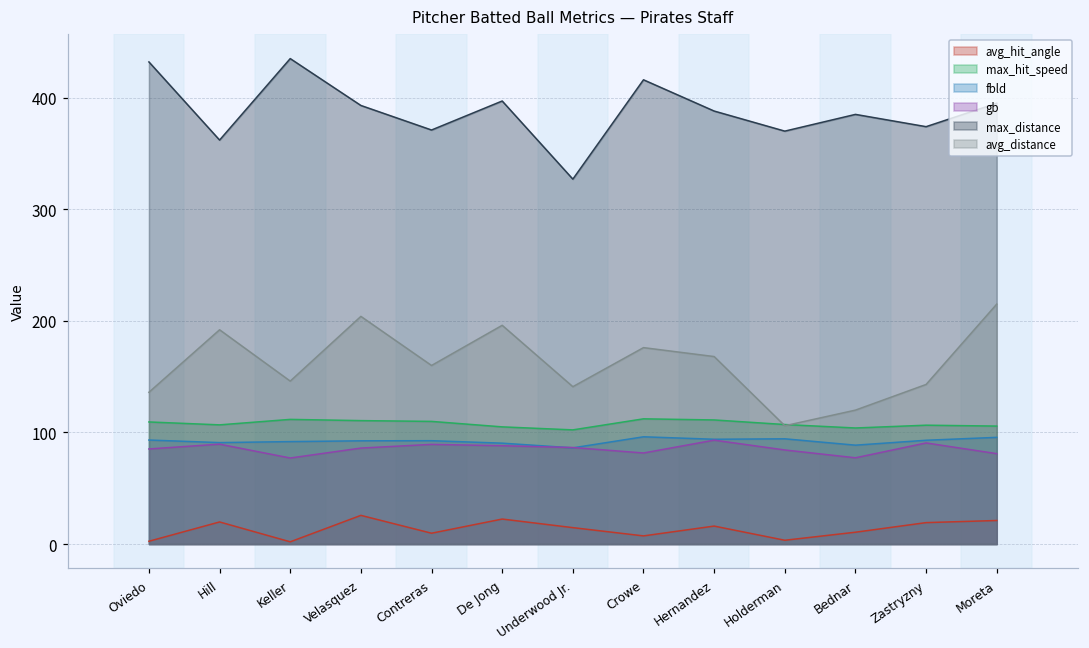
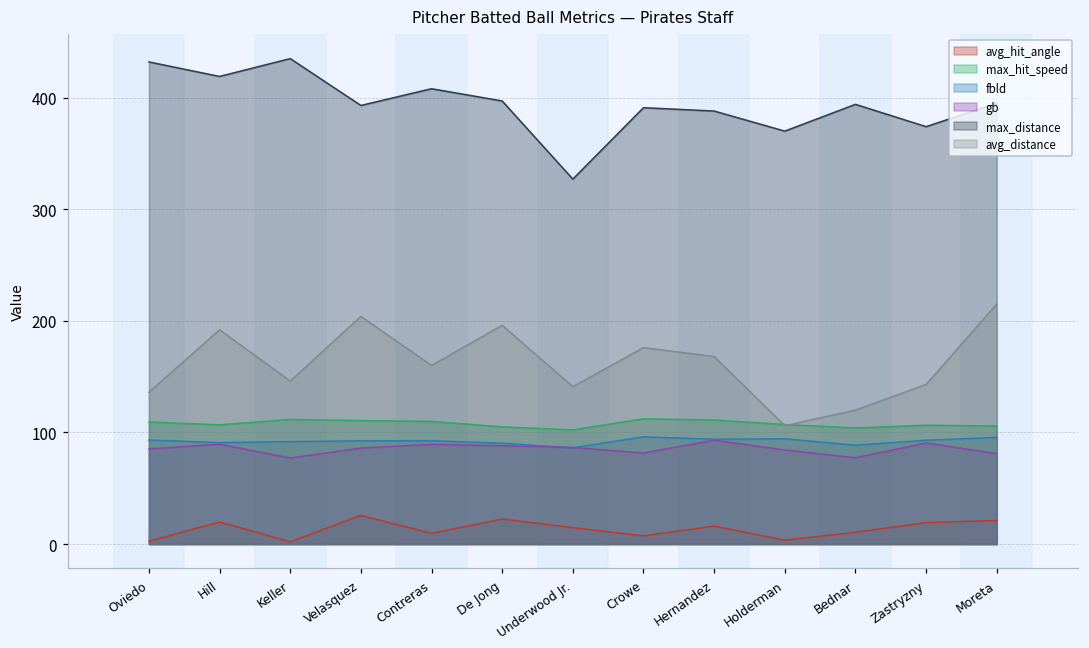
max_distance, Hill: 362 -> 419
max_distance, Contreras: 371 -> 408
max_distance, Crowe: 416 -> 391
max_distance, Bednar: 385 -> 394
